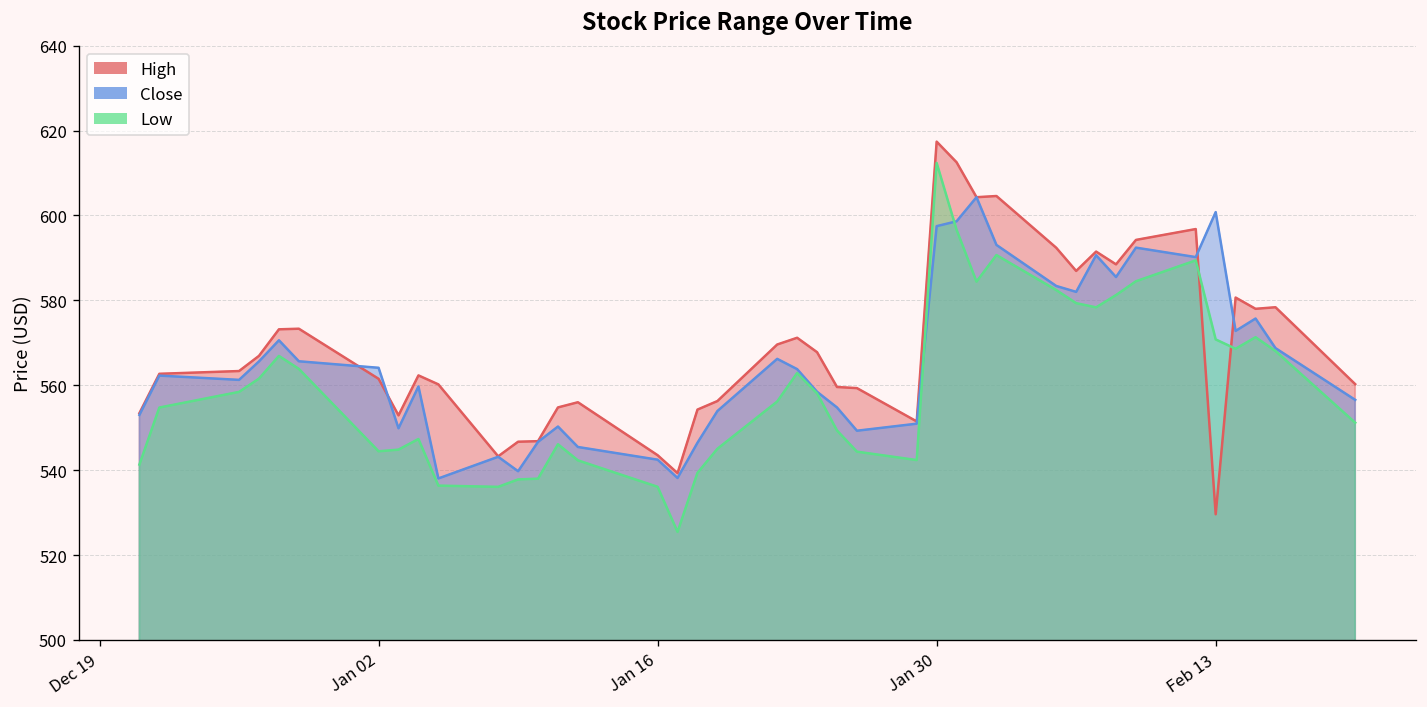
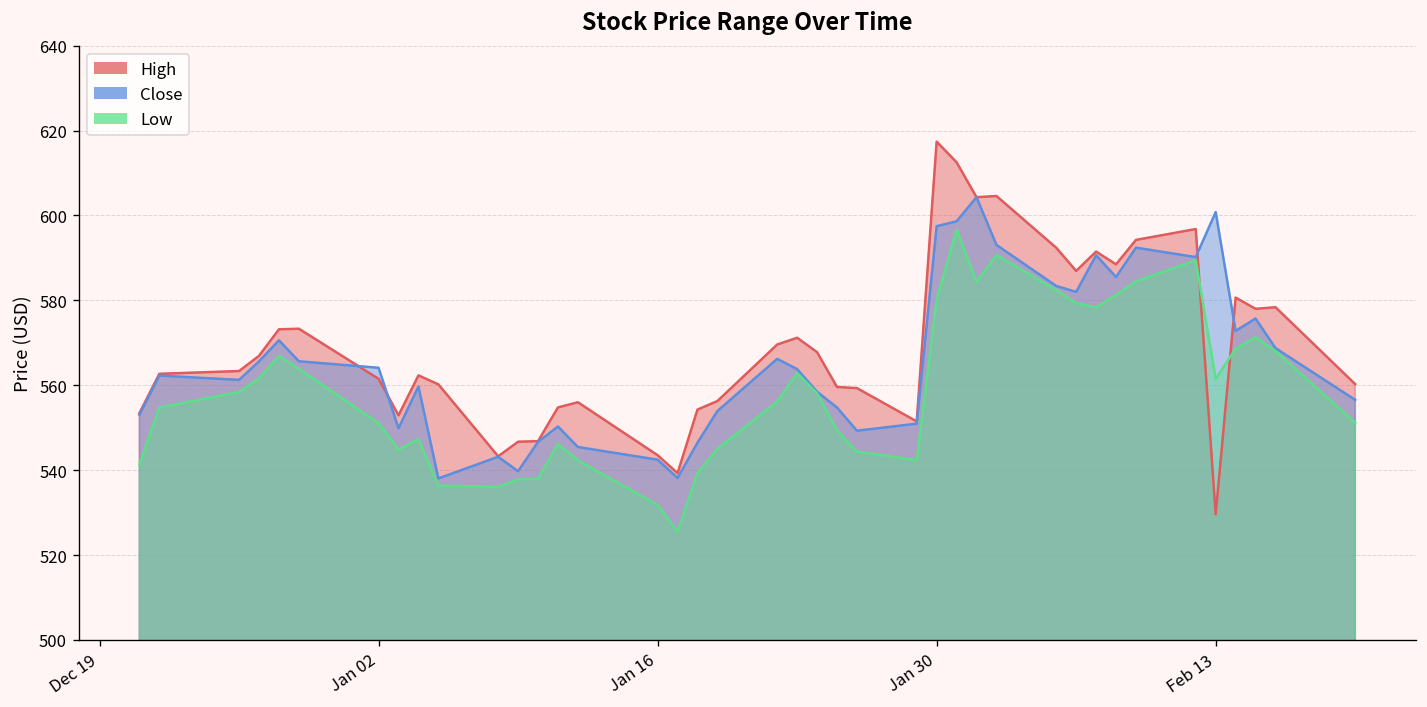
Low, Jan 02: 544 -> 551
Low, Jan 16: 536 -> 532
Low, Jan 30: 612 -> 580
Low, Feb 13: 571 -> 561
